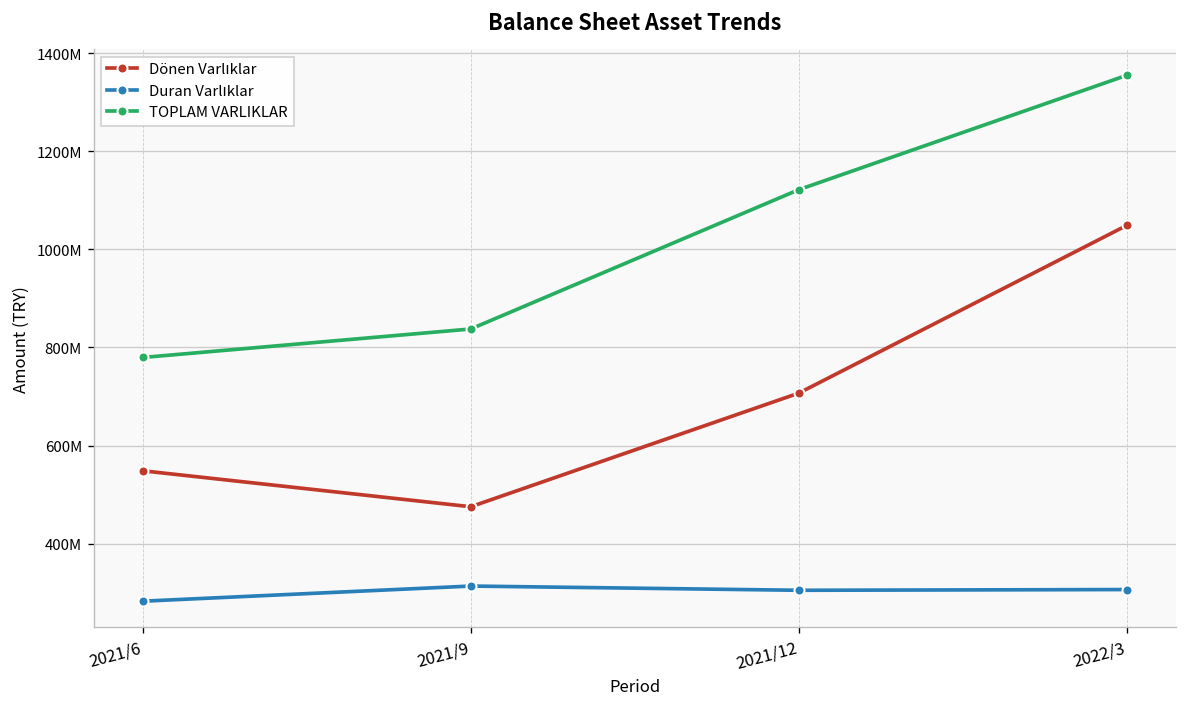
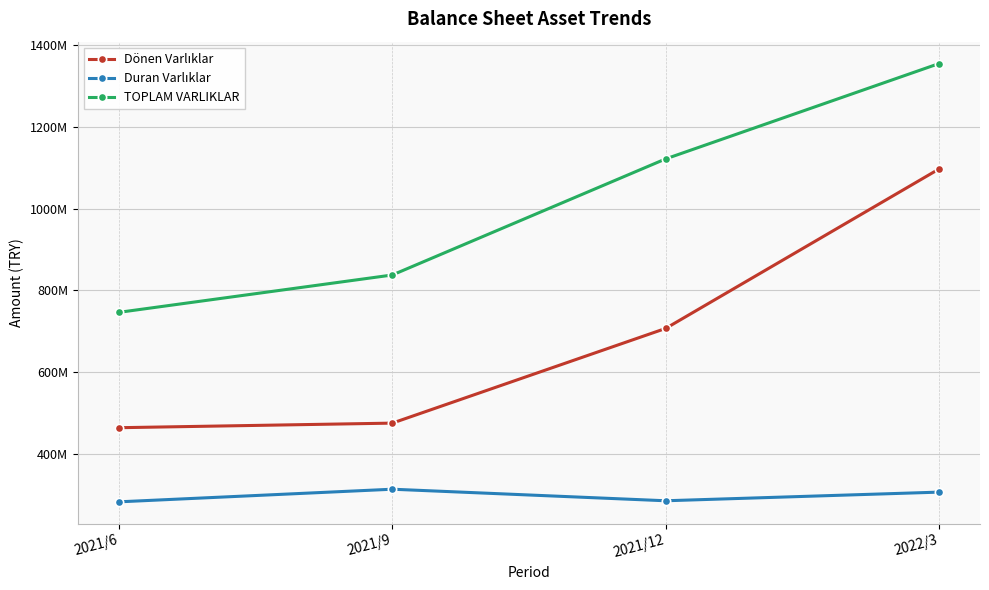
Dönen Varlıklar, 2021/6: 550000000 -> 460000000
TOPLAM VARLIKLAR, 2021/6: 780000000 -> 750000000
Duran Varlıklar, 2021/12: 300000000 -> 280000000
Dönen Varlıklar, 2022/3: 1050000000 -> 1100000000
